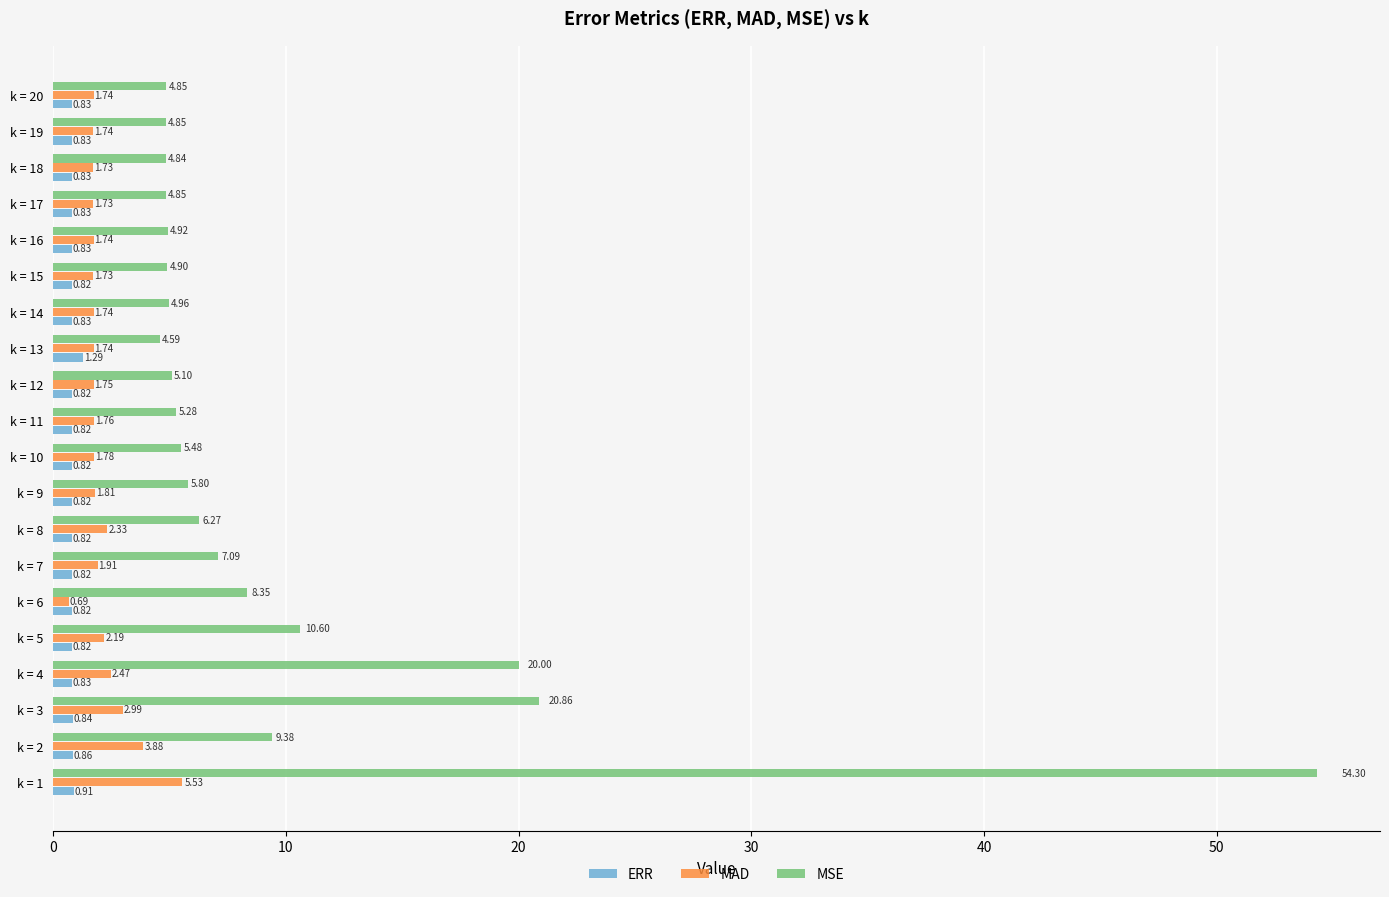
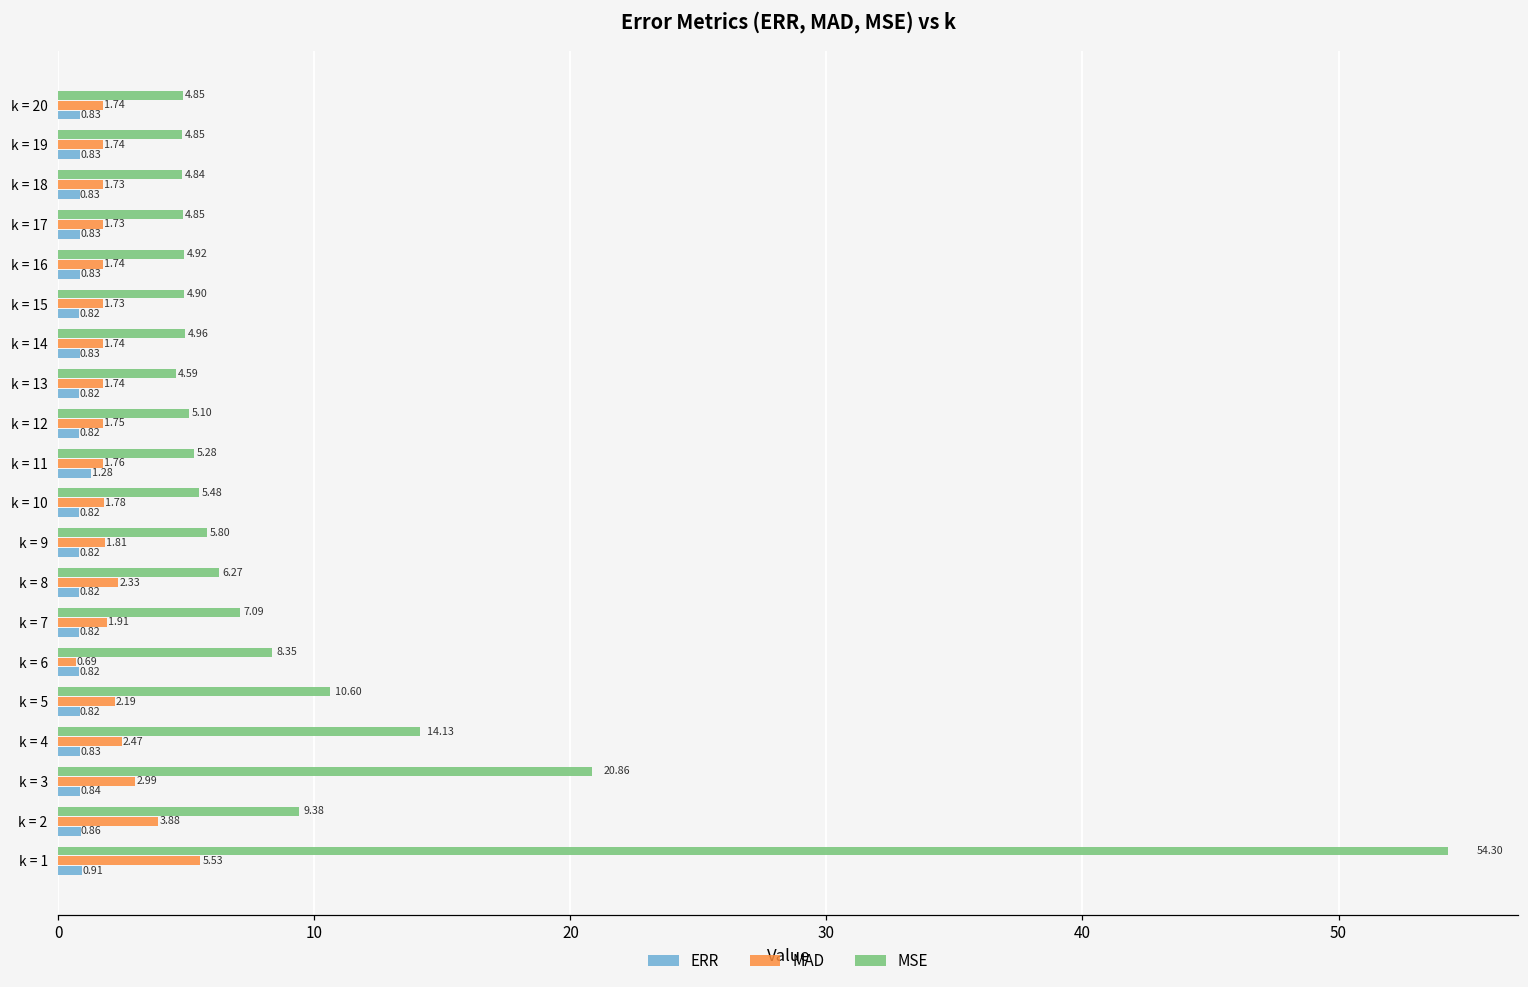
ERR, k = 13: 1.29 -> 0.82
ERR, k = 11: 0.82 -> 1.28
MSE, k = 4: 20.00 -> 14.13
